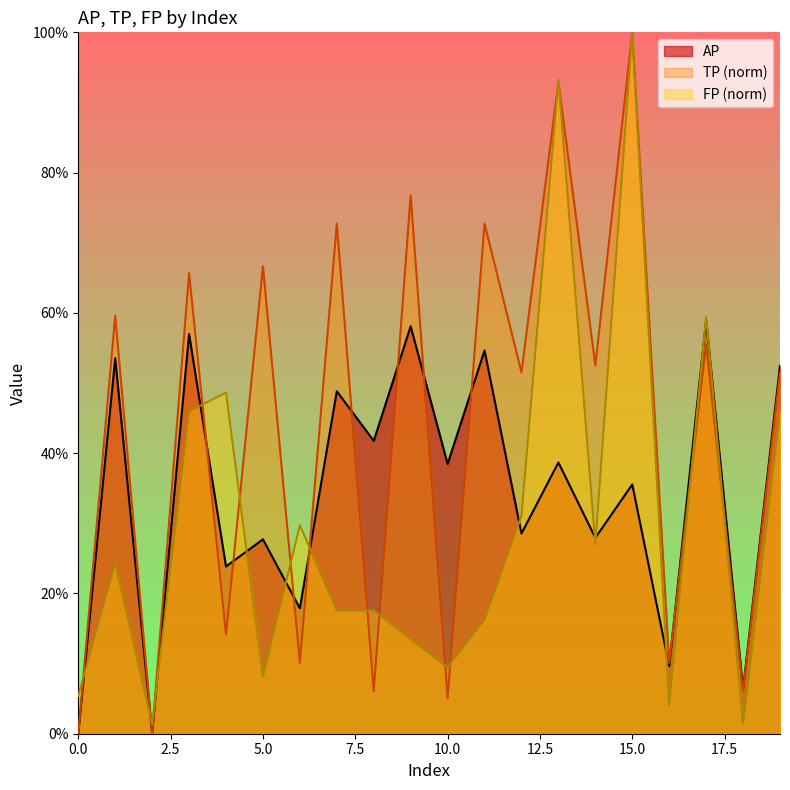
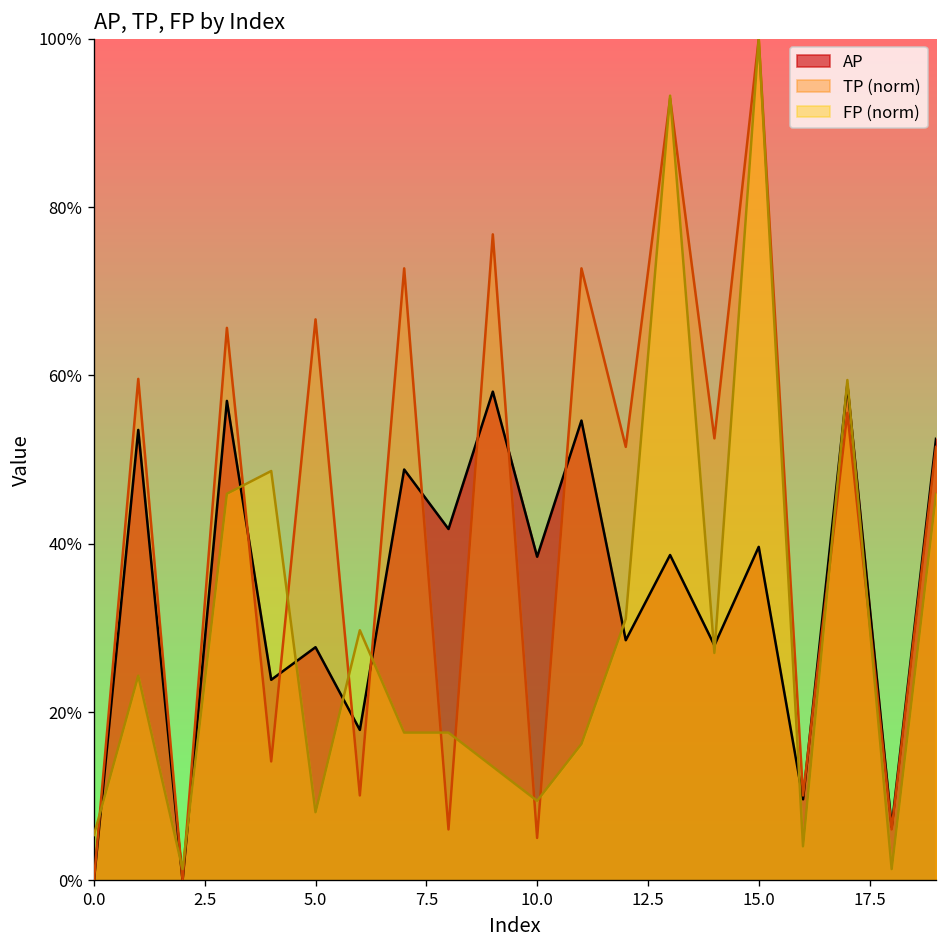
AP, 15.0: 36% -> 40%
